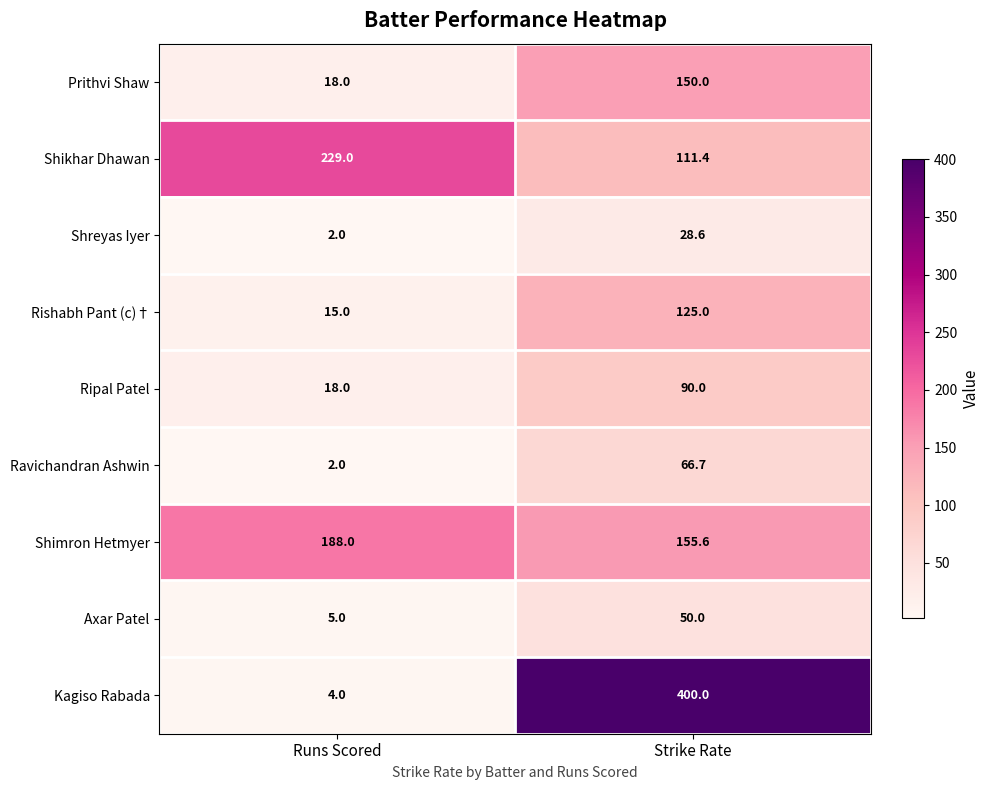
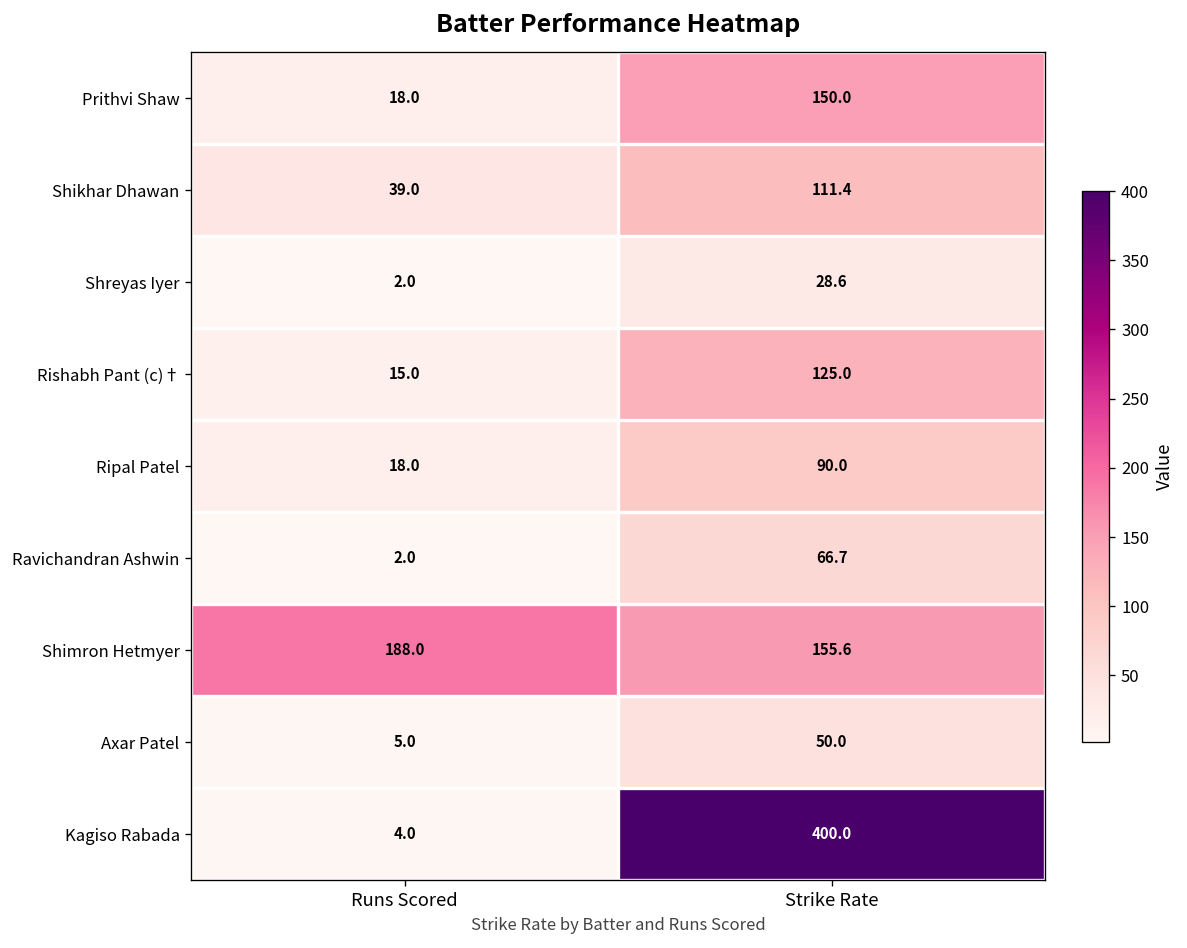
Shikhar Dhawan, Runs Scored: 229.0 -> 39.0
